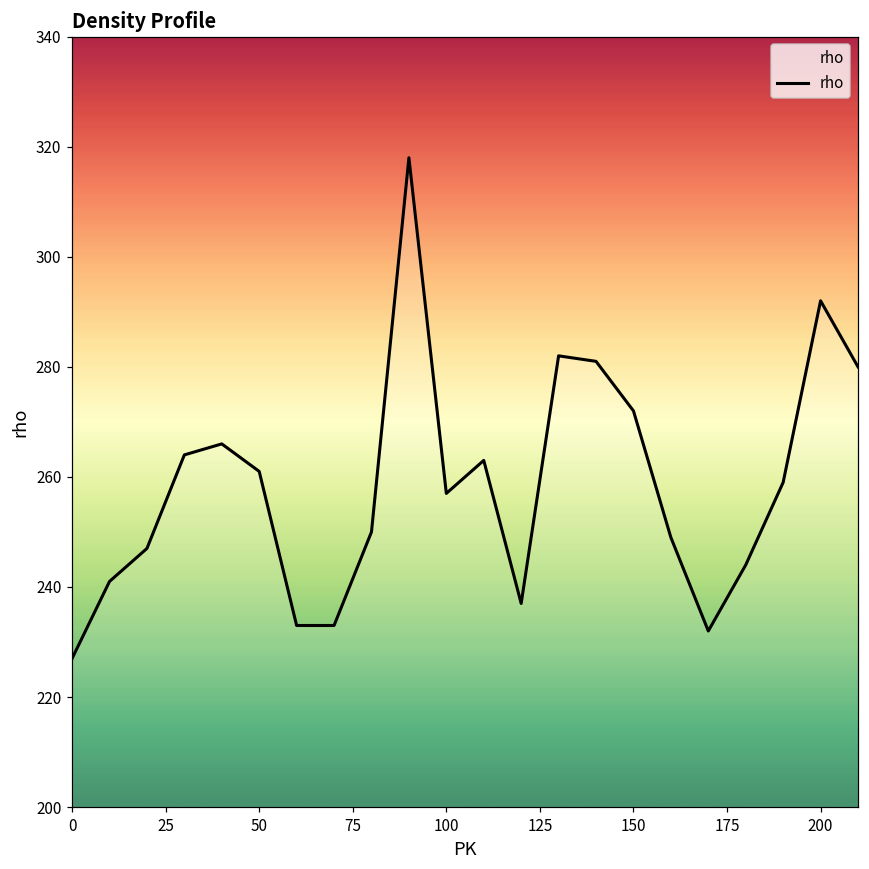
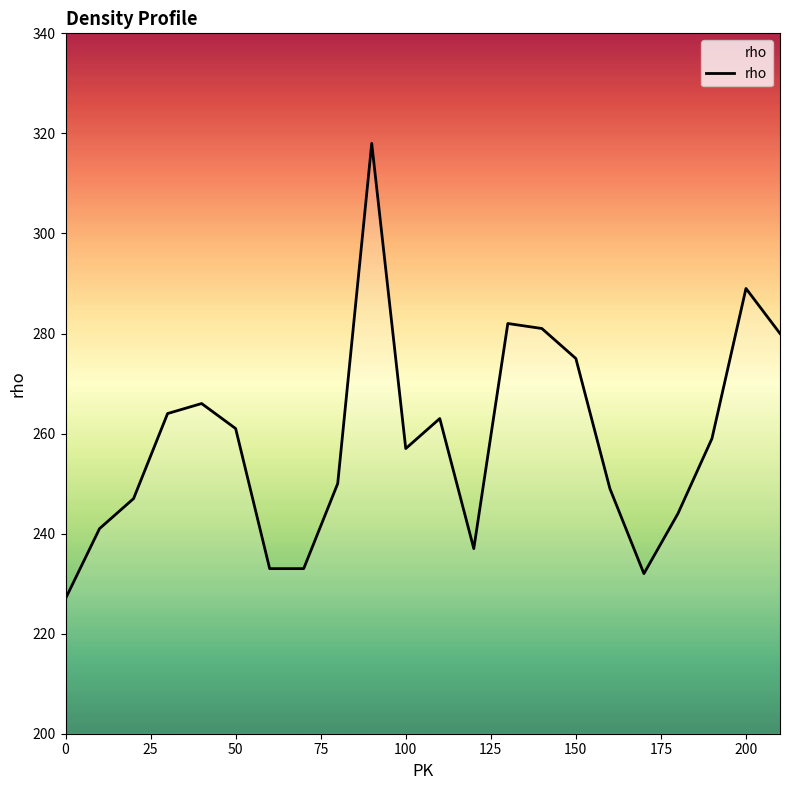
150: 272 -> 275
200: 292 -> 289
